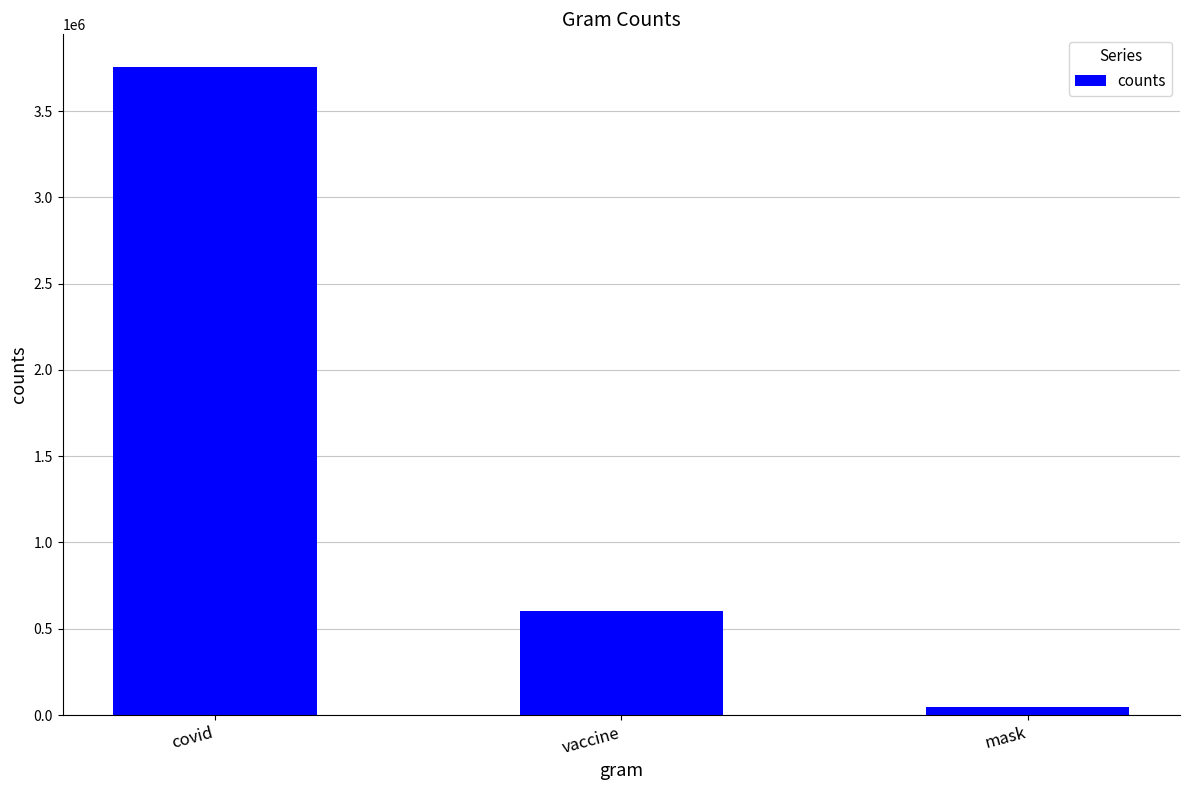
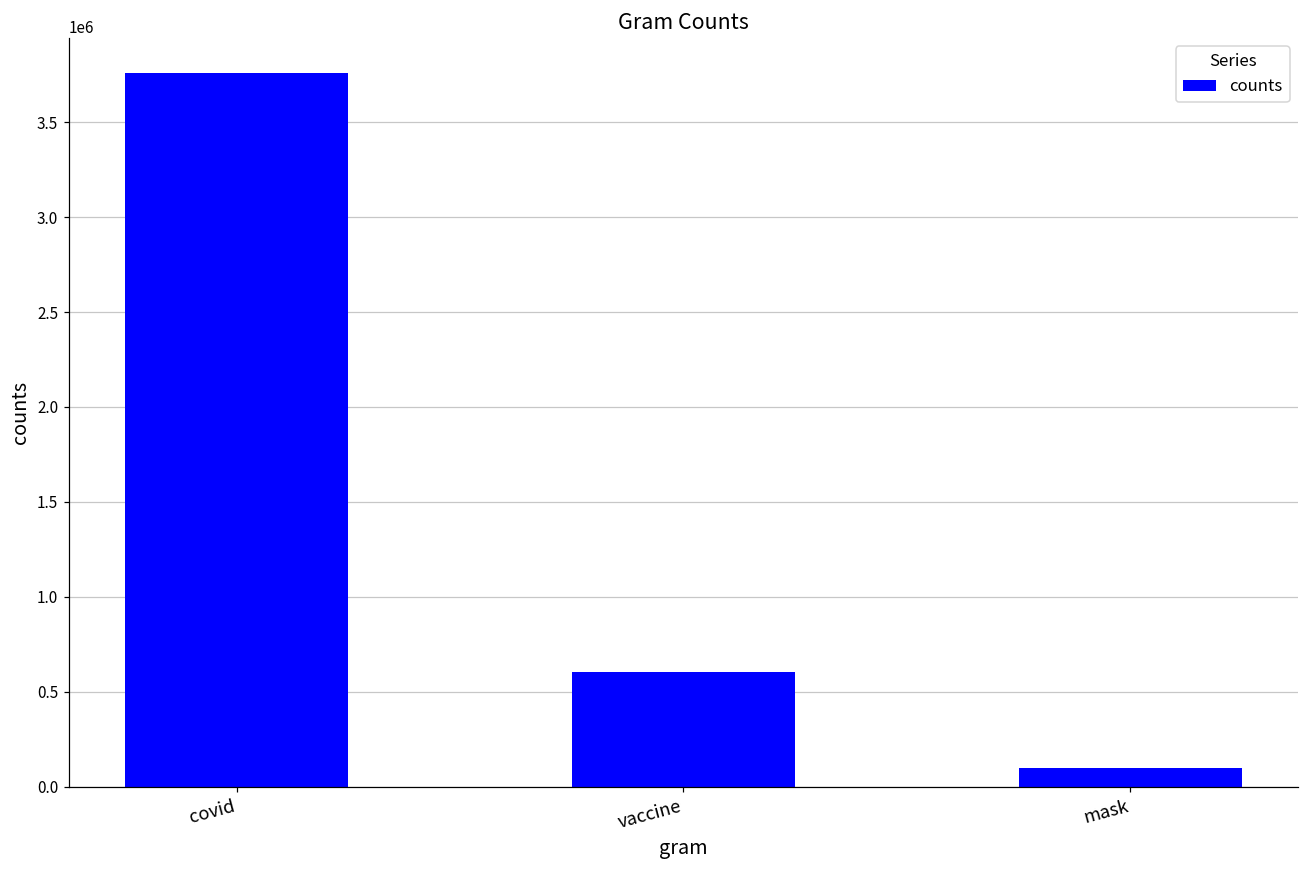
mask: 50000 -> 100000
